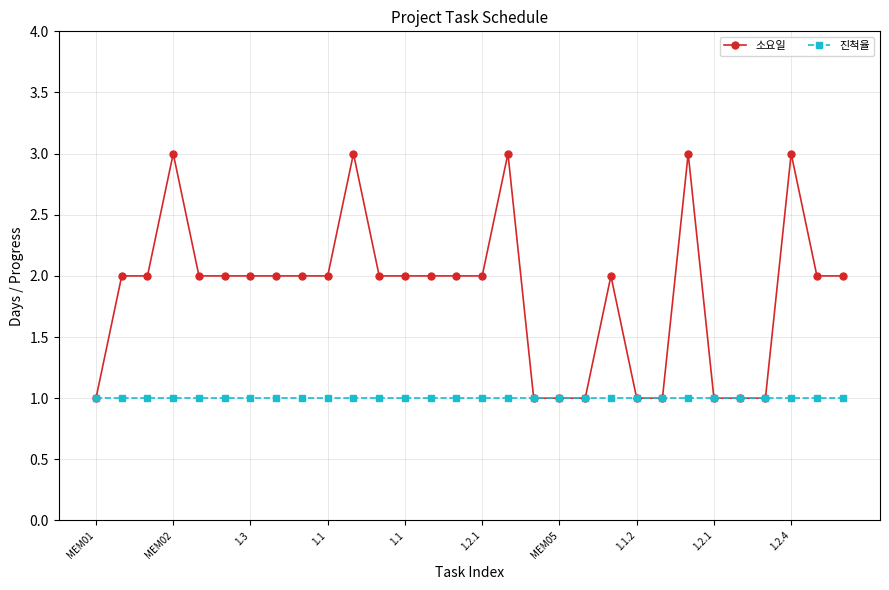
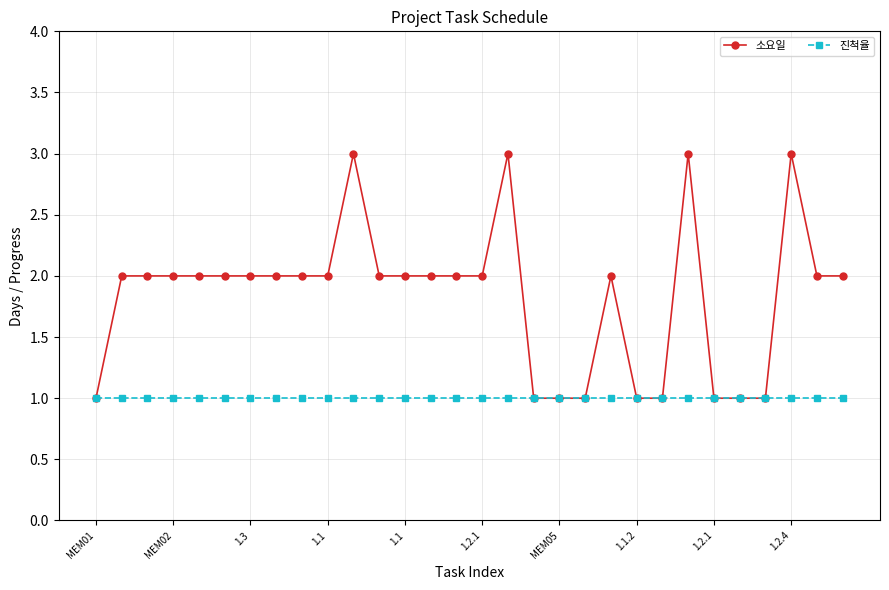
소요일, MEM02: 3 -> 2
